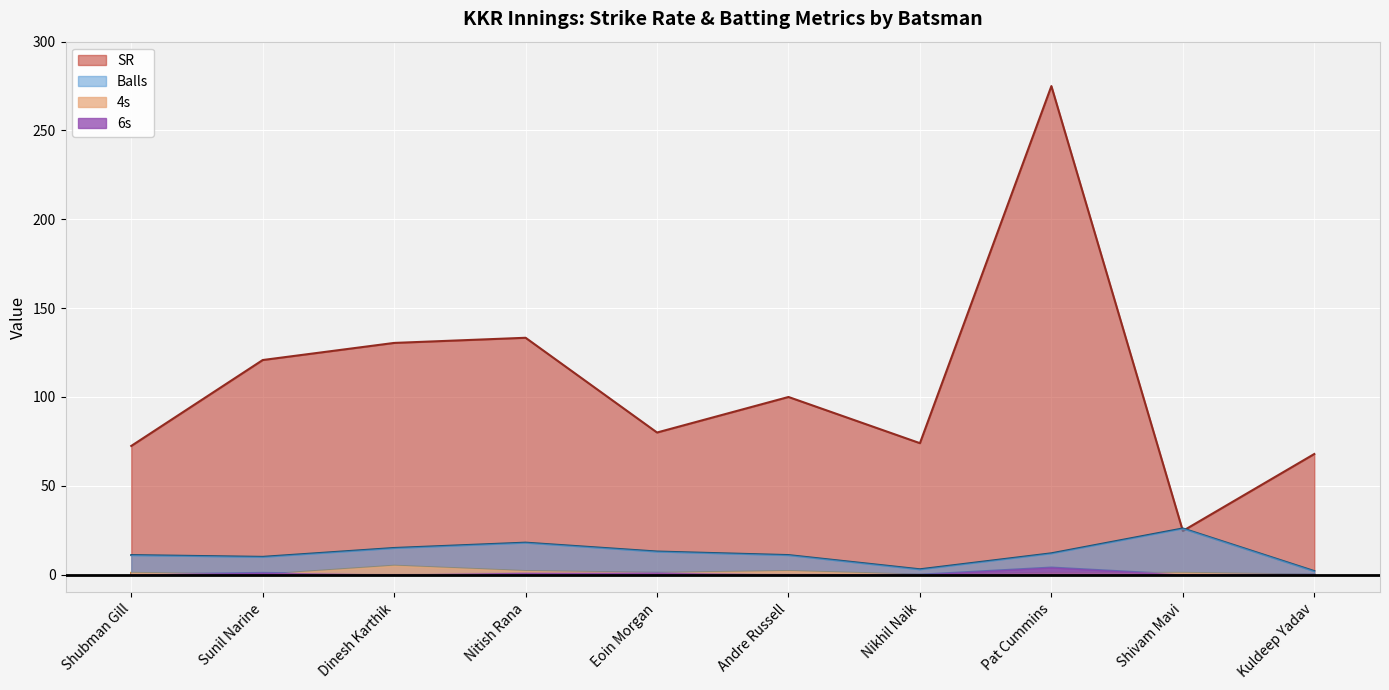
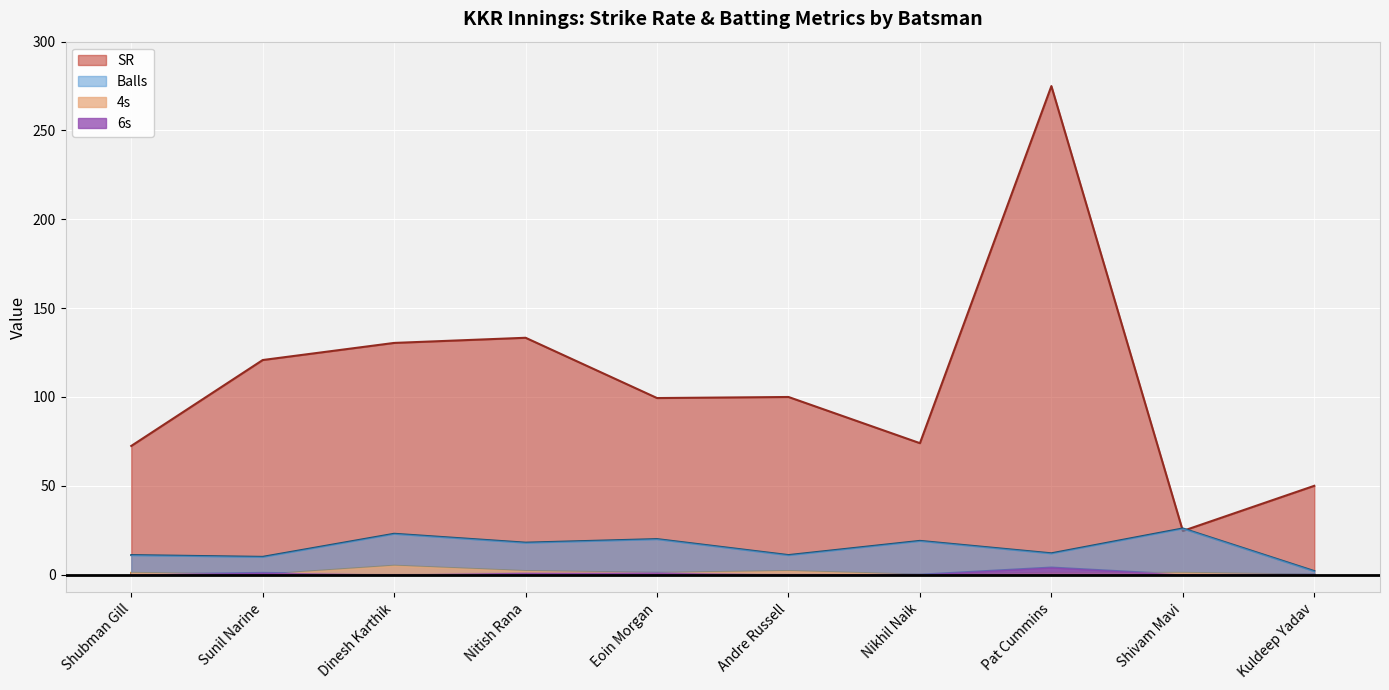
Balls, Dinesh Karthik: 15 -> 23
SR, Eoin Morgan: 80 -> 99
Balls, Eoin Morgan: 13 -> 20
Balls, Nikhil Naik: 3 -> 19
SR, Kuldeep Yadav: 68 -> 50
